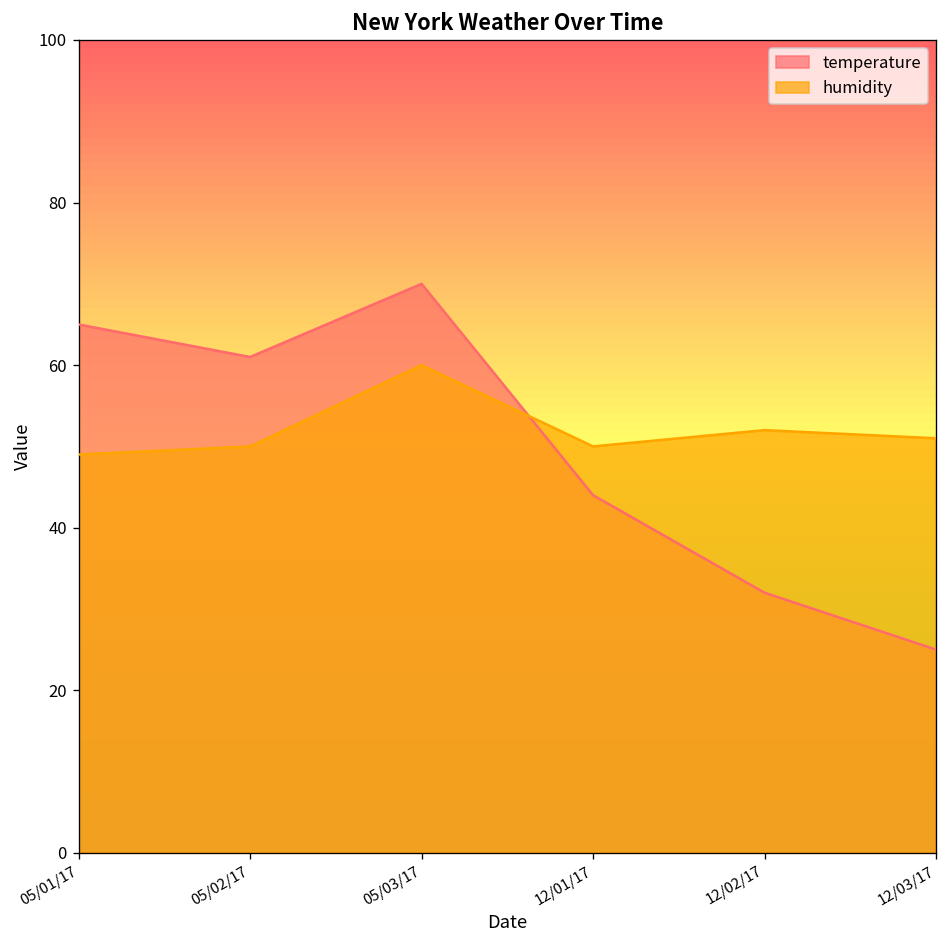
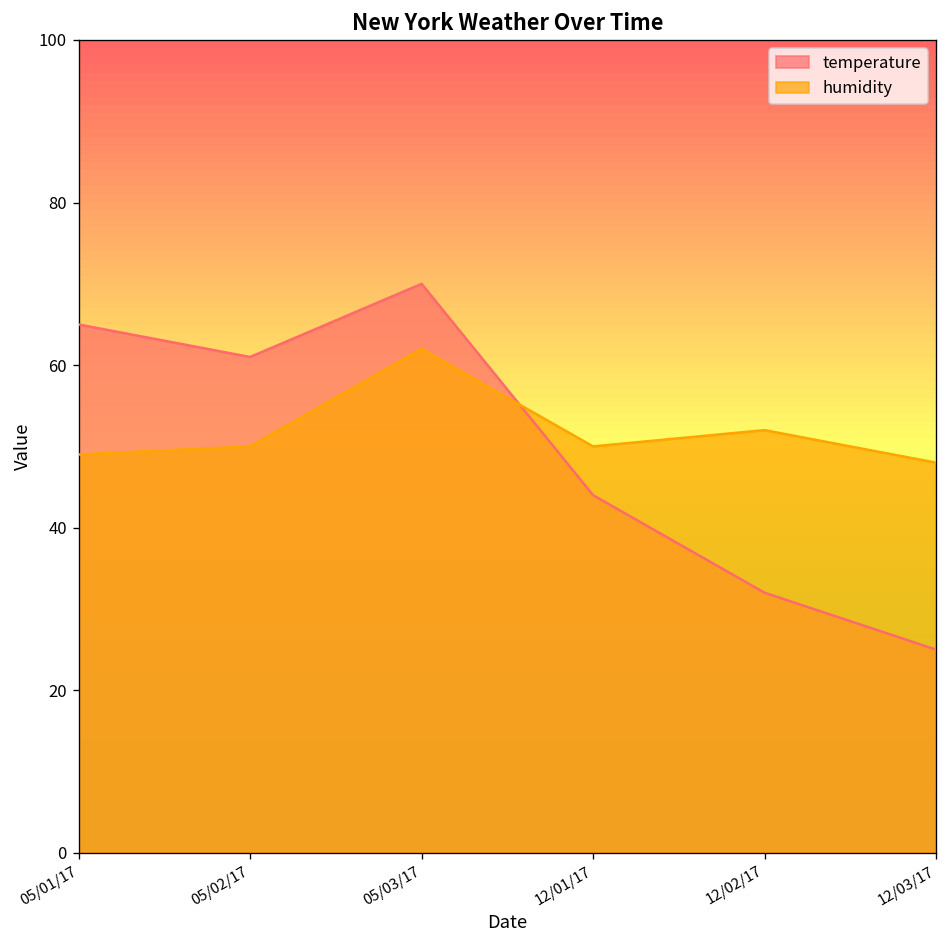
humidity, 05/03/17: 60 -> 62
humidity, 12/03/17: 51 -> 48
